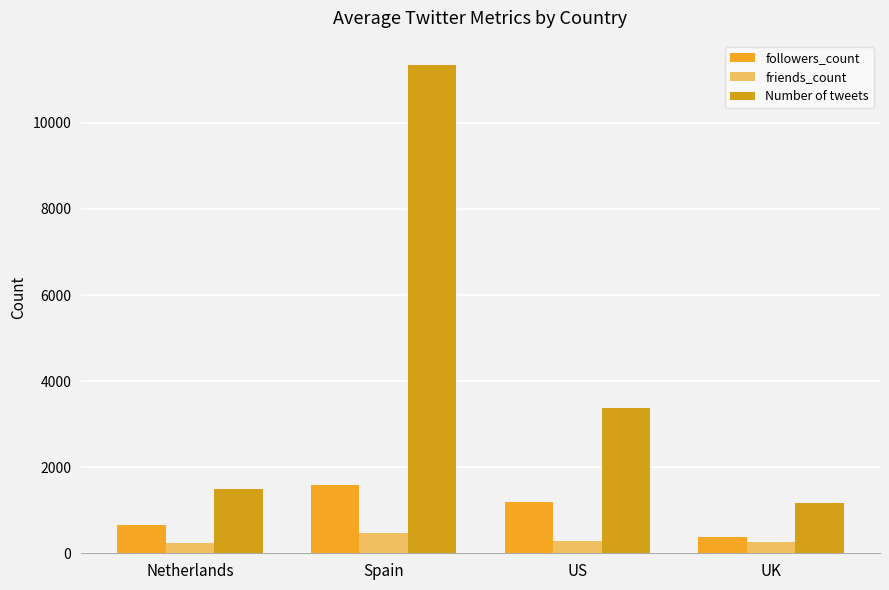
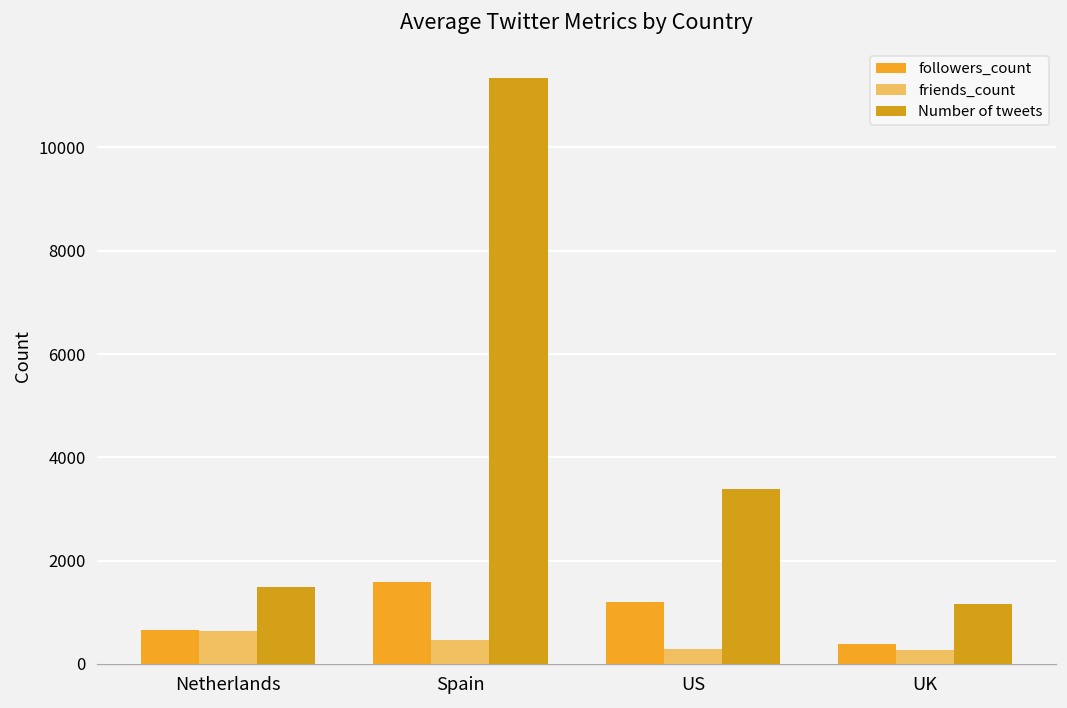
friends_count, Netherlands: 200 -> 600
